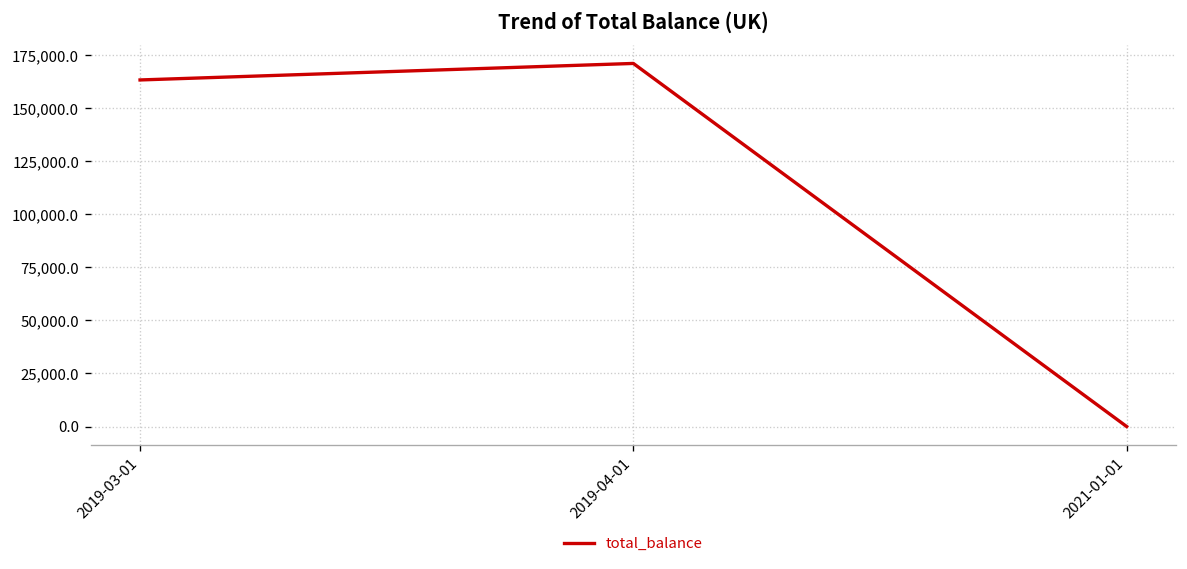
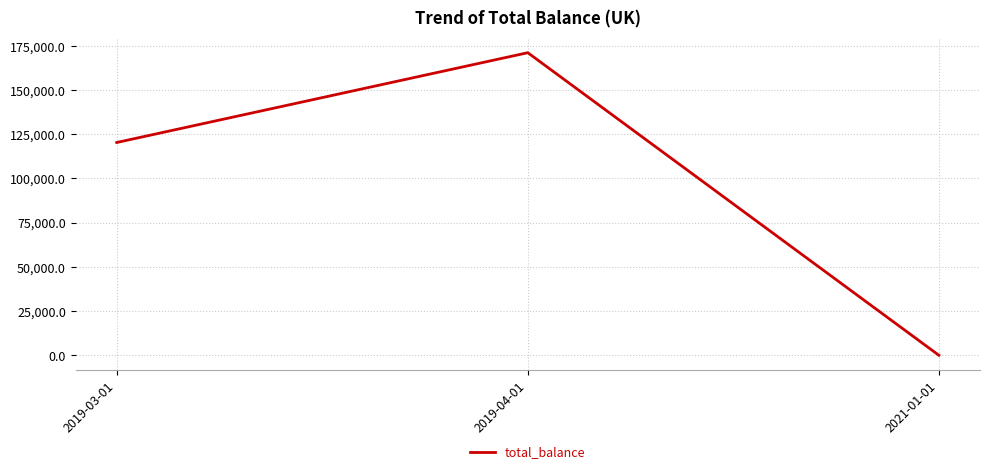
2019-03-01: 163,000 -> 120,000
